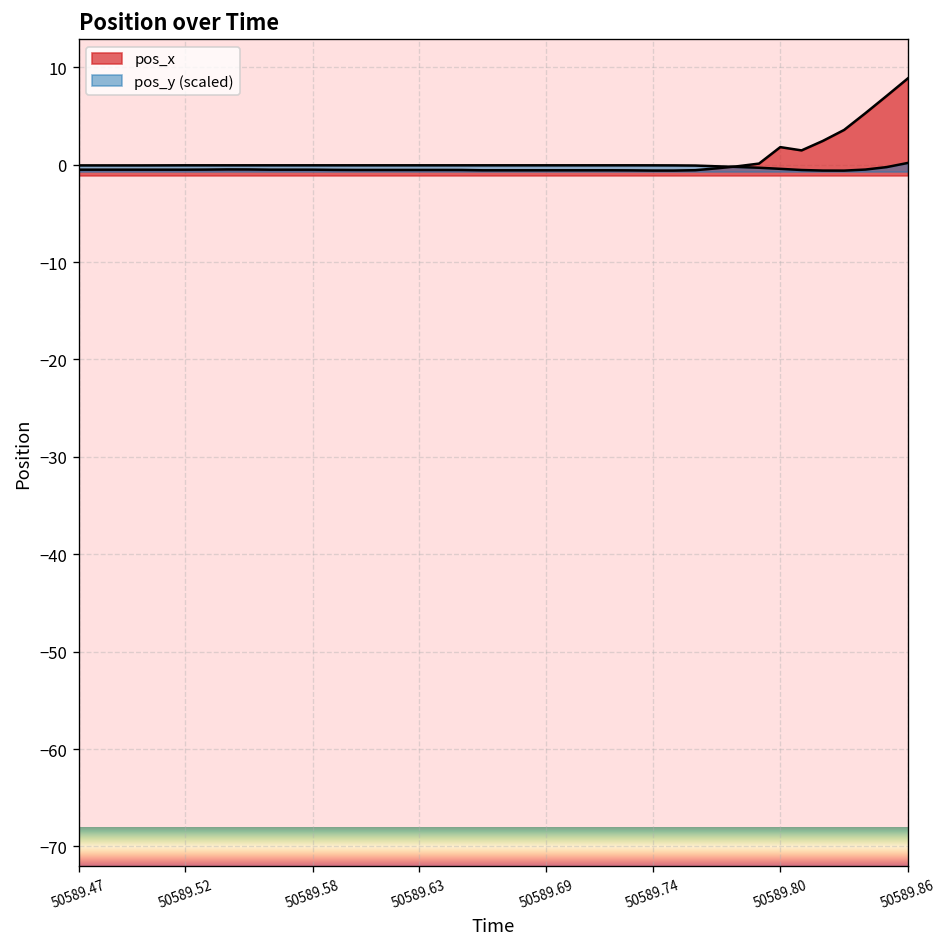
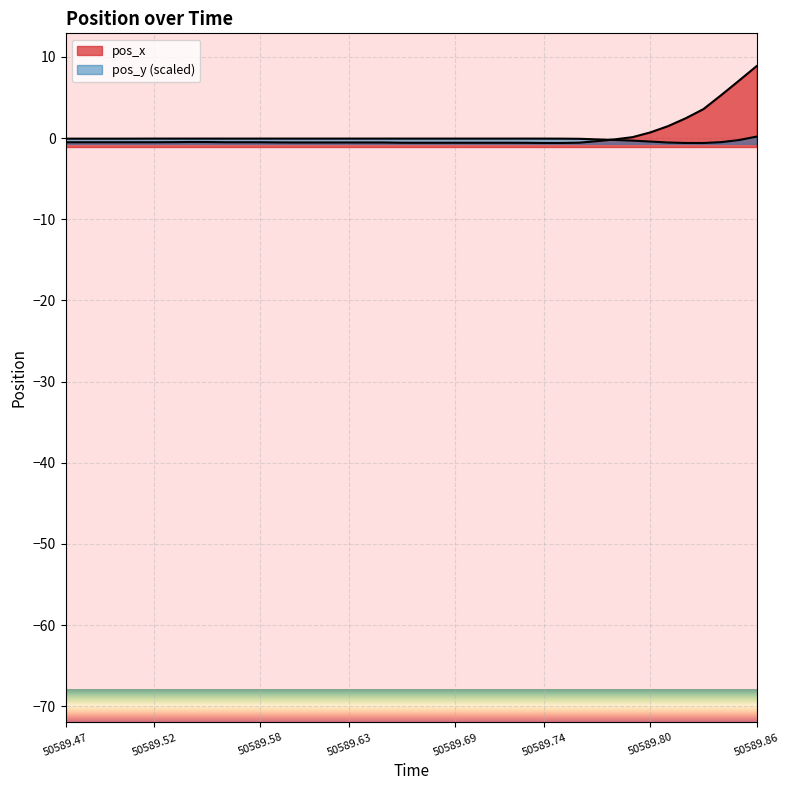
pos_x, 50589.80: 2 -> 1
